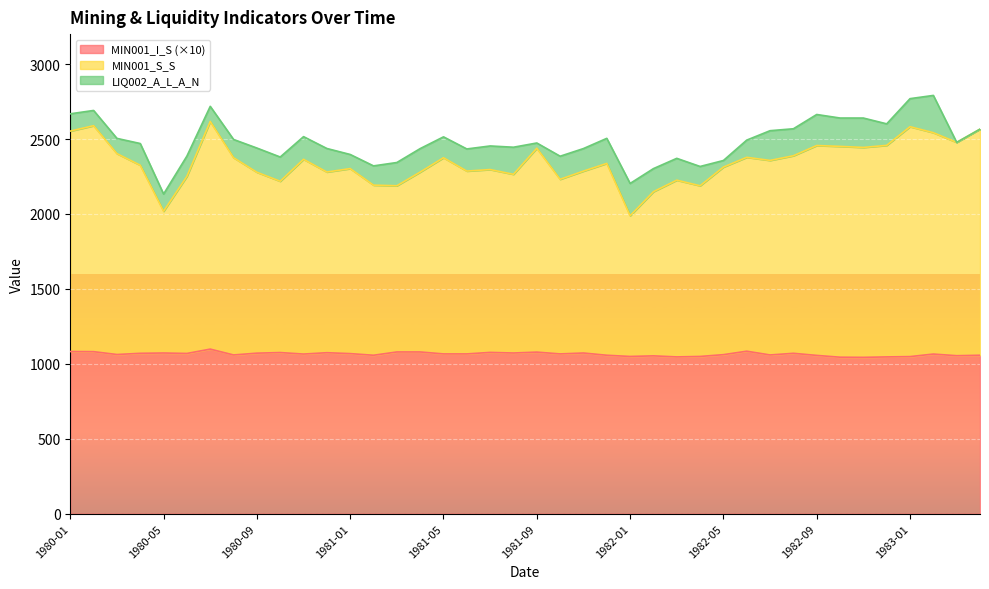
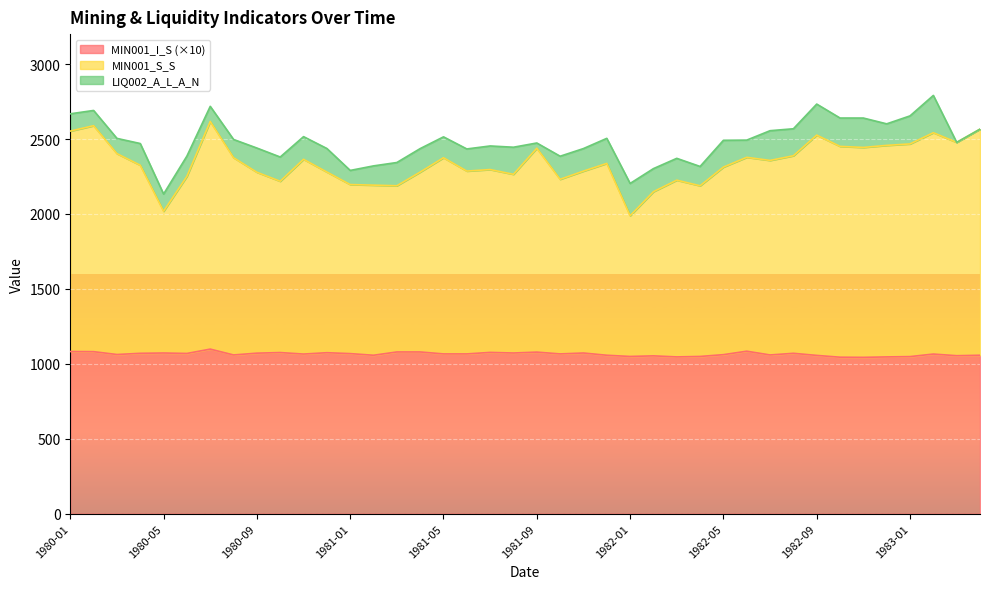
MIN001_S_S, 1981-01: 1230 -> 1130
LIQ002_A_L_A_N, 1982-05: 40 -> 180
MIN001_S_S, 1982-09: 1400 -> 1470
MIN001_S_S, 1983-01: 1530 -> 1420
